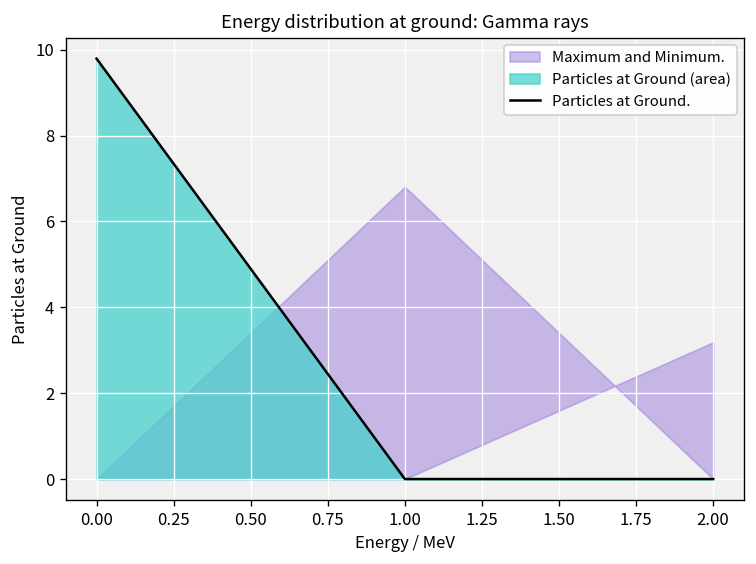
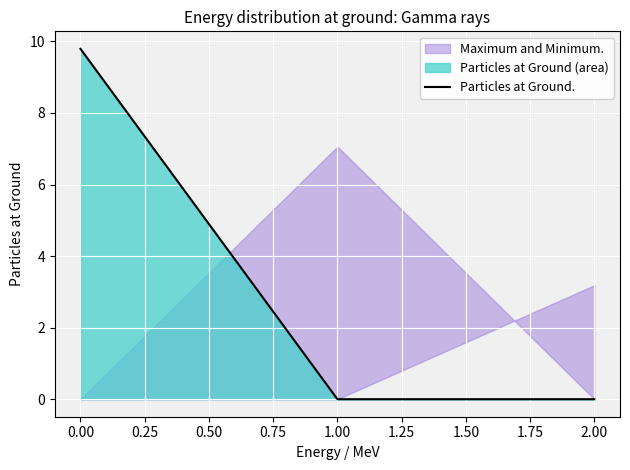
Maximum and Minimum., 1.00: 6.8 -> 7.1
